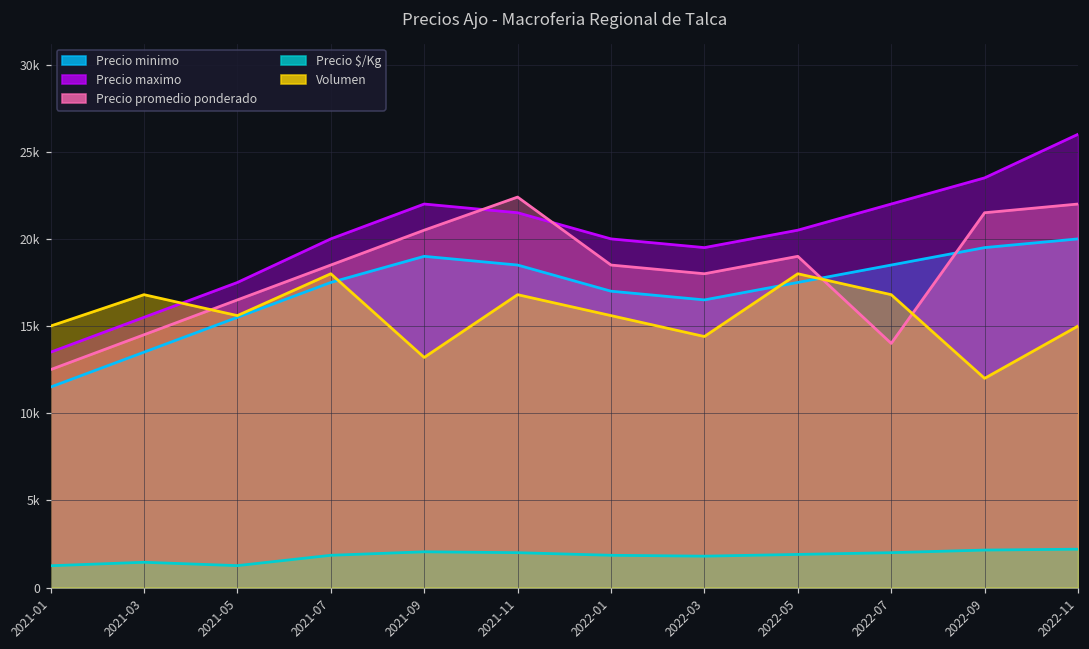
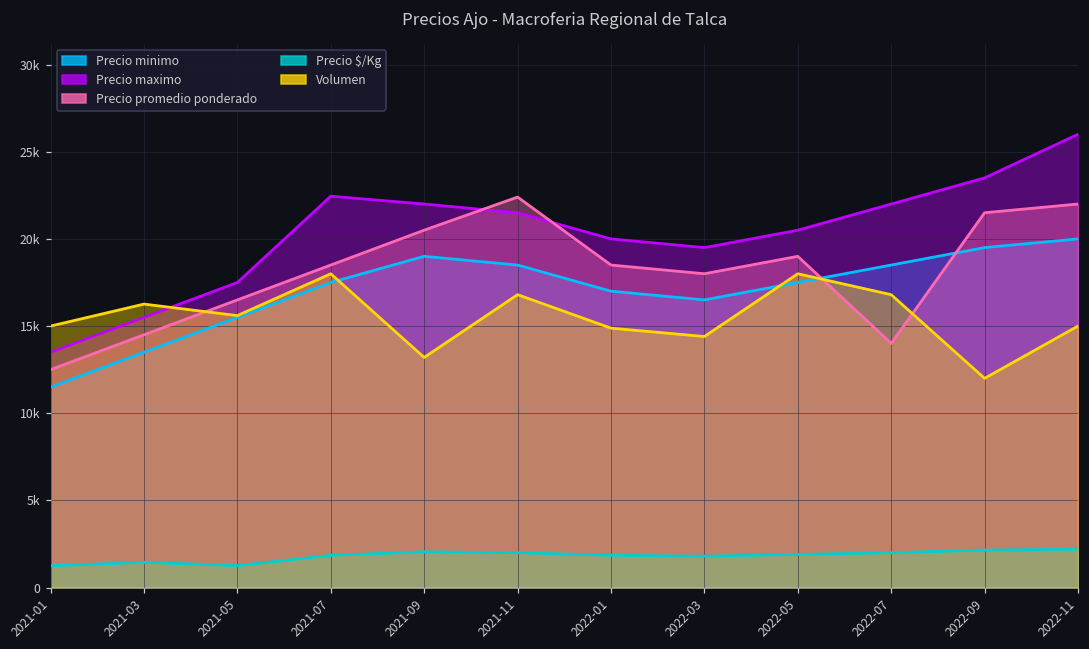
Volumen, 2021-03: 16800 -> 16300
Precio maximo, 2021-07: 20000 -> 22400
Volumen, 2022-01: 15600 -> 14900
